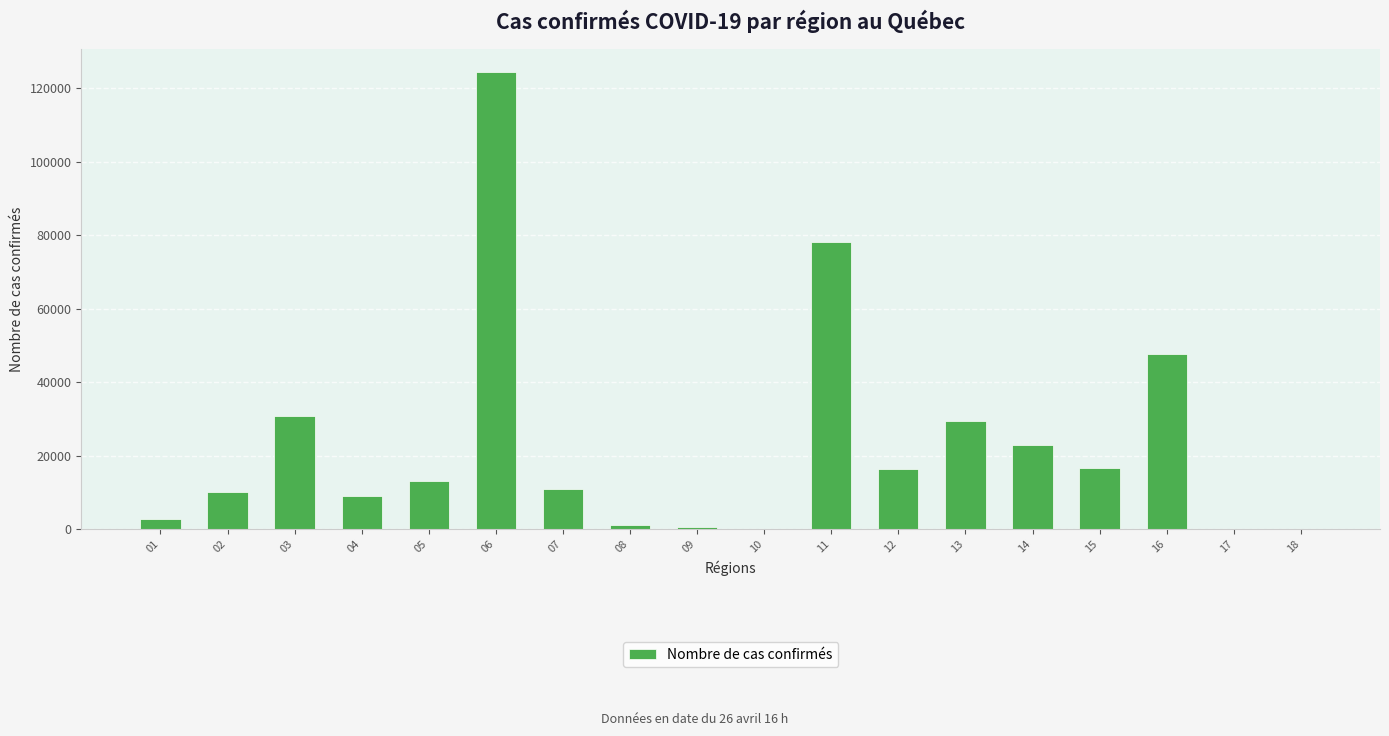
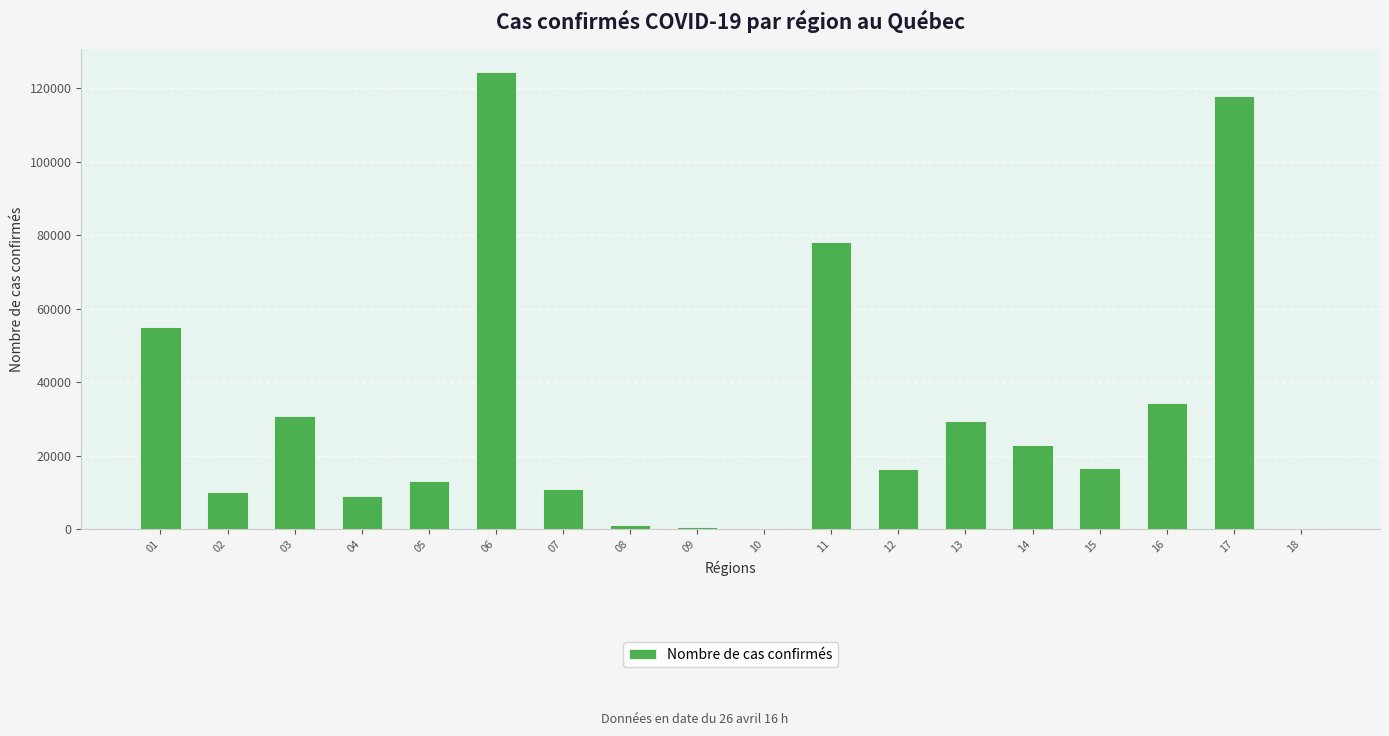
01: 3000 -> 55000
16: 48000 -> 34000
17: 0 -> 118000
